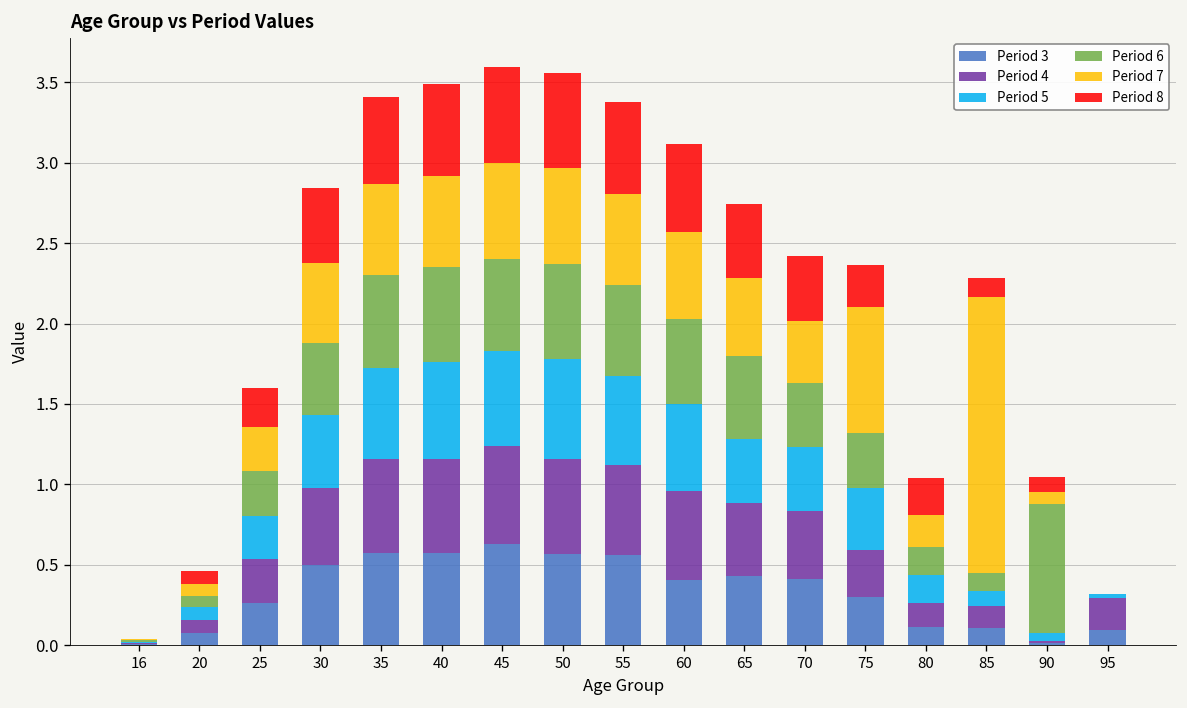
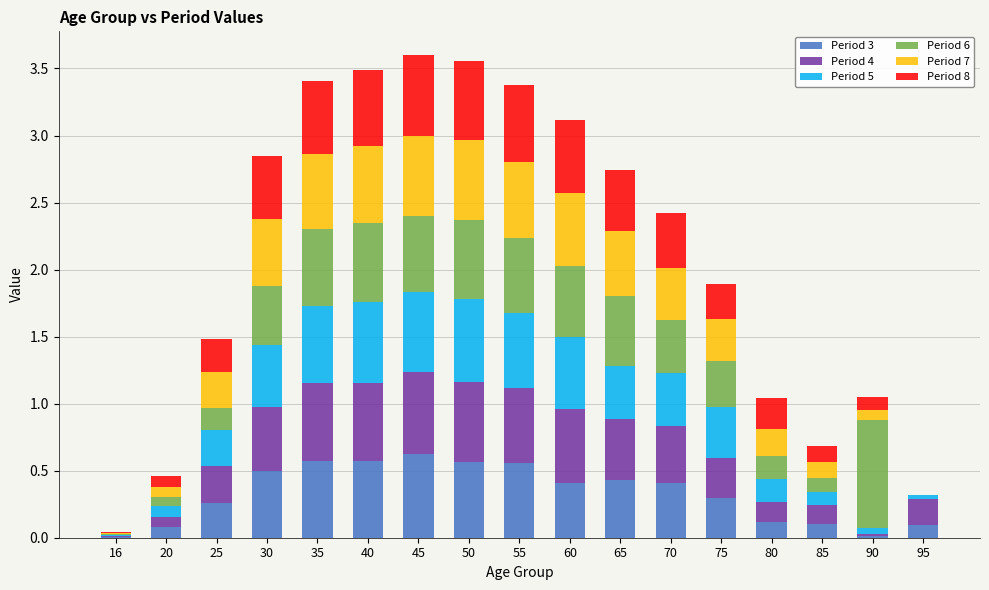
Period 6, 25: 0.27 -> 0.16
Period 7, 75: 0.78 -> 0.31
Period 7, 85: 1.71 -> 0.12
